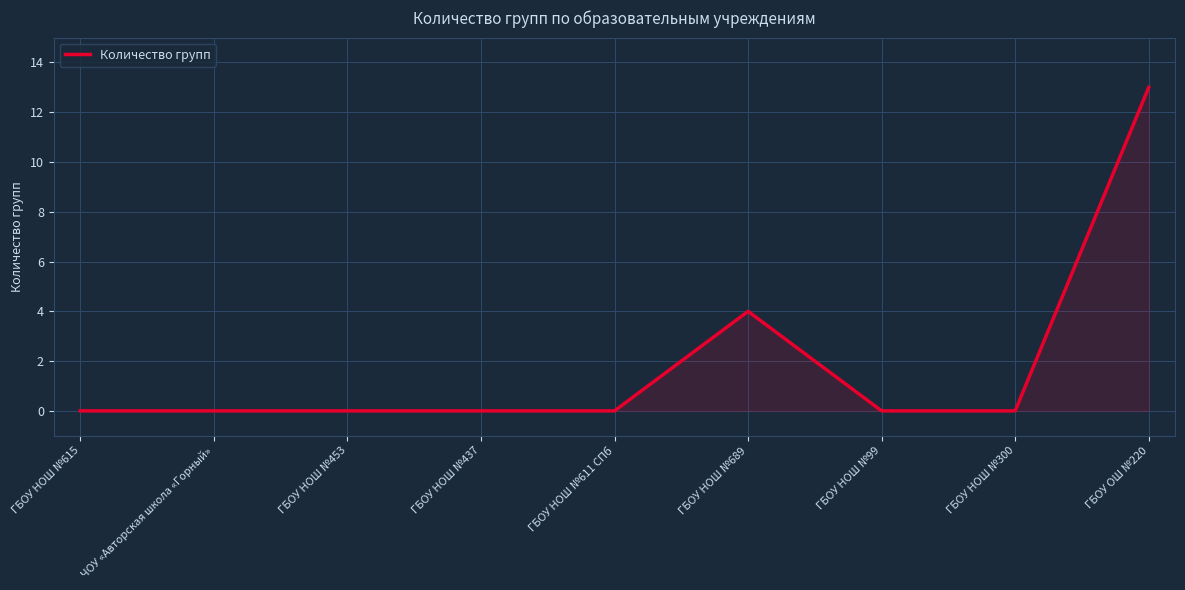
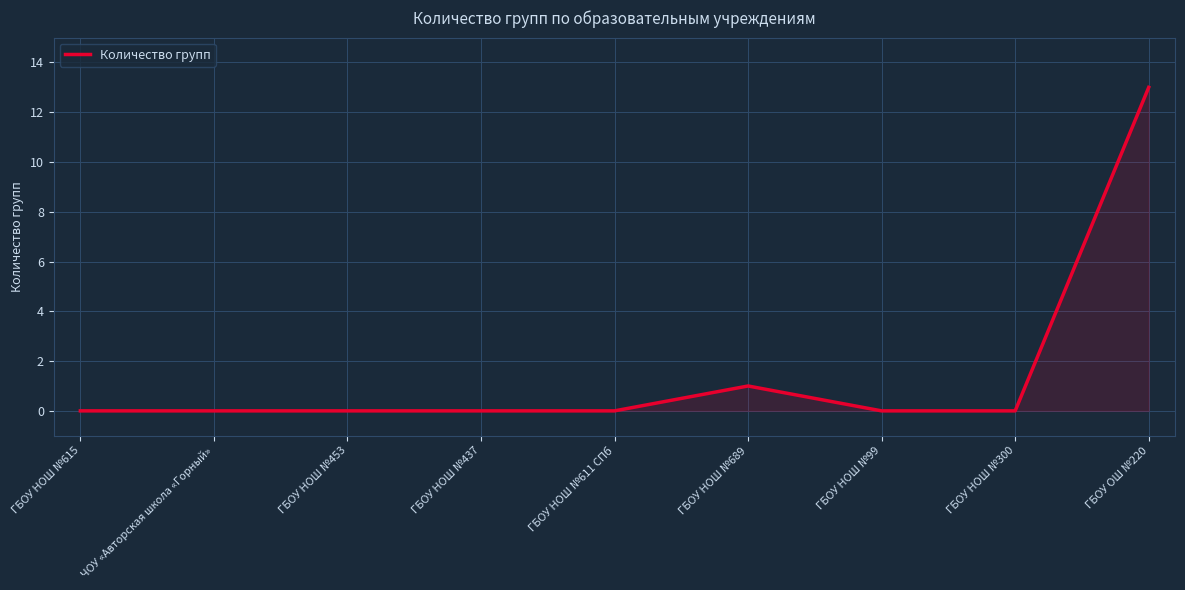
ГБОУ НОШ №689: 4 -> 1
